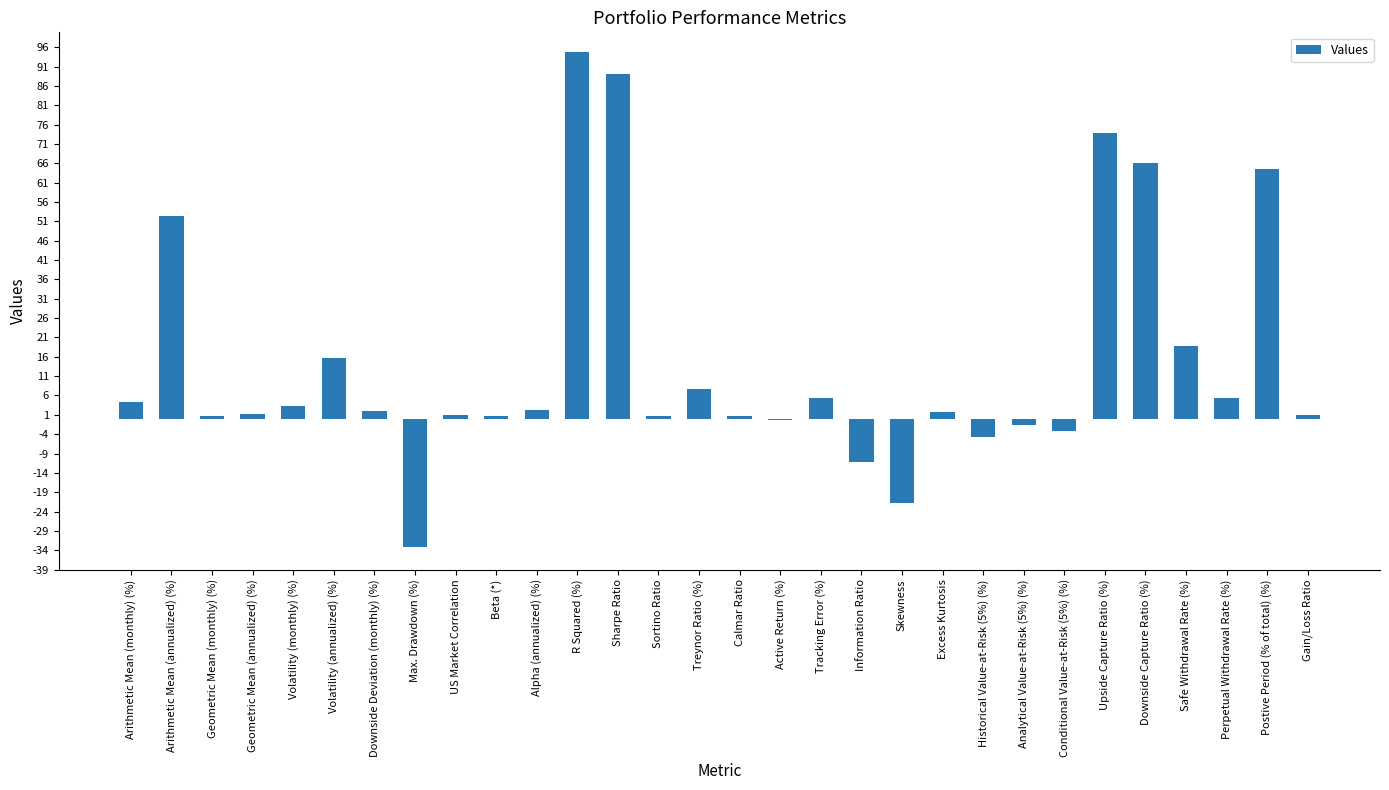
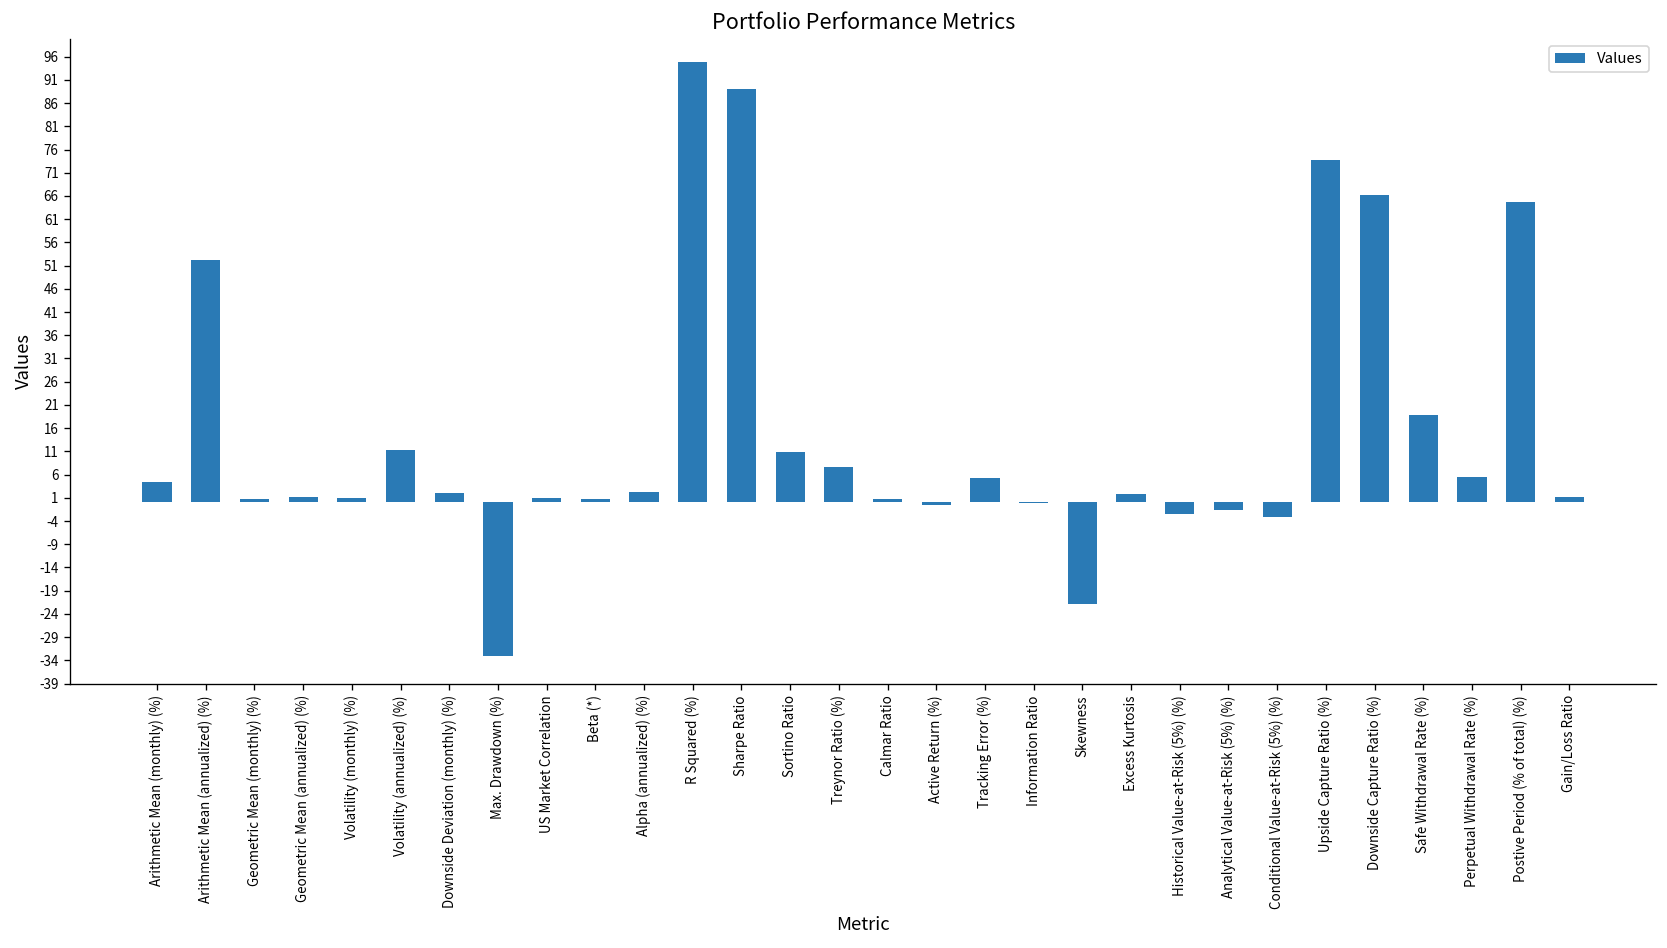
Volatility (monthly) (%): 3 -> 1
Volatility (annualized) (%): 16 -> 11
Sortino Ratio: 1 -> 11
Information Ratio: -11 -> 0
Historical Value-at-Risk (5%) (%): -5 -> -2
